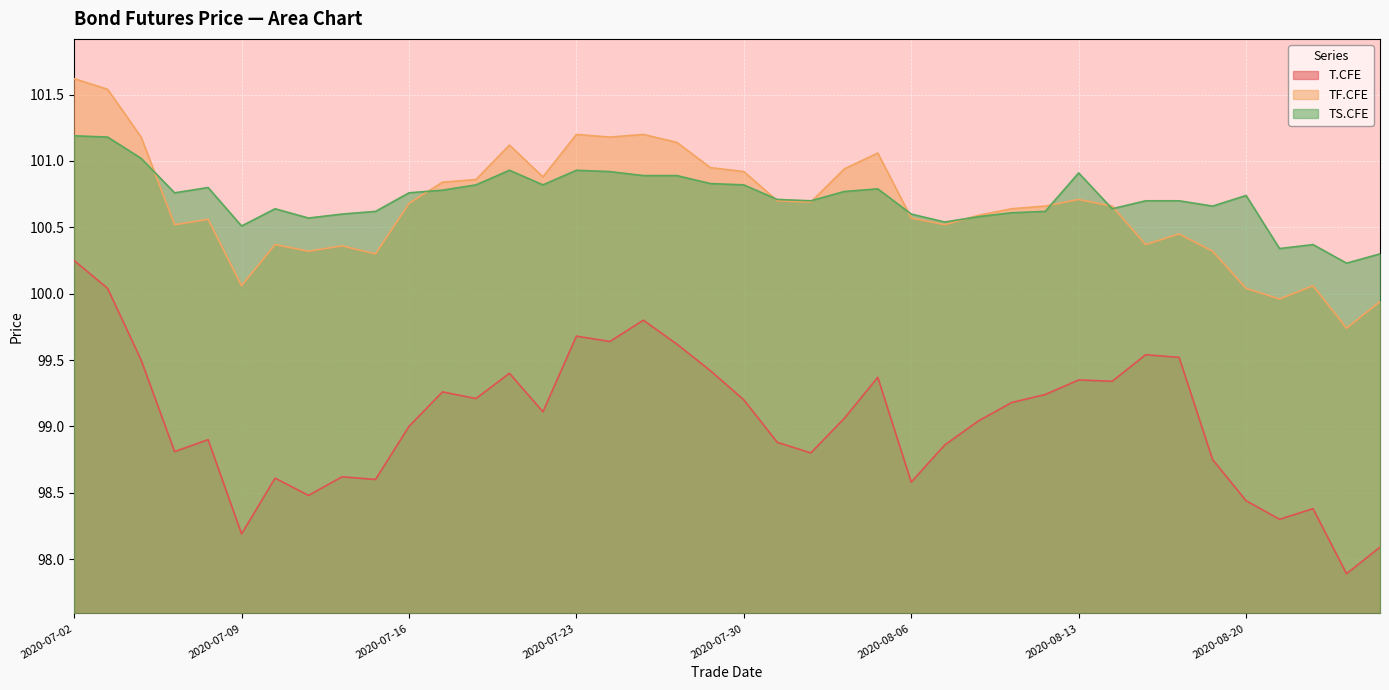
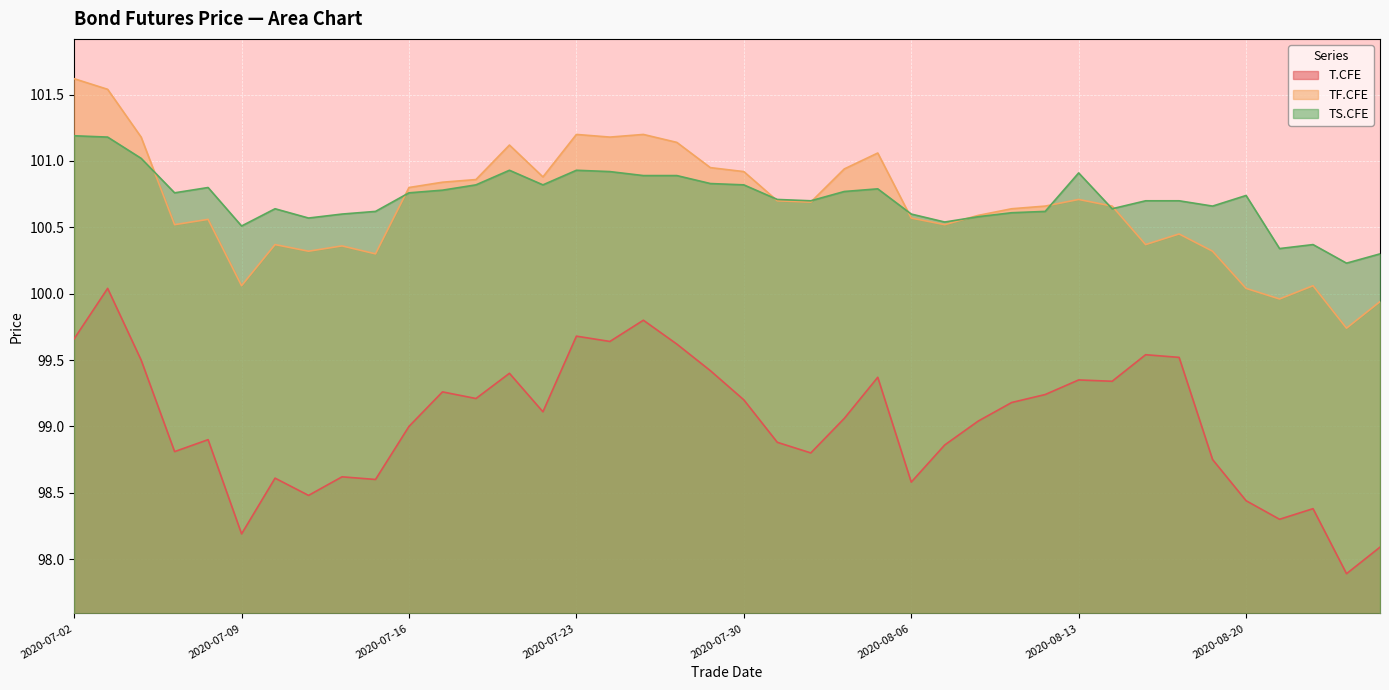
T.CFE, 2020-07-02: 100.25 -> 99.66
TF.CFE, 2020-07-16: 100.68 -> 100.80
